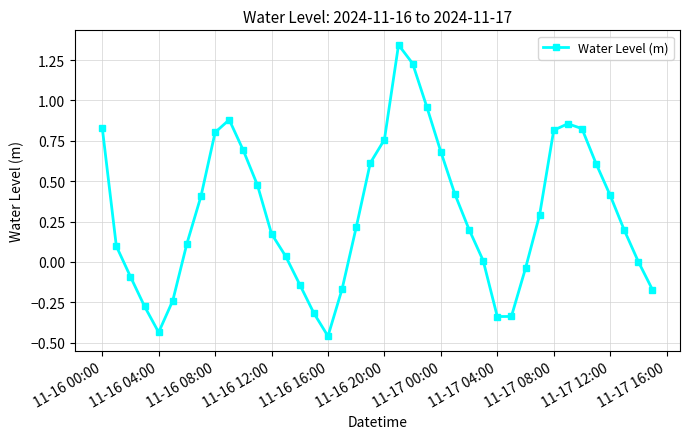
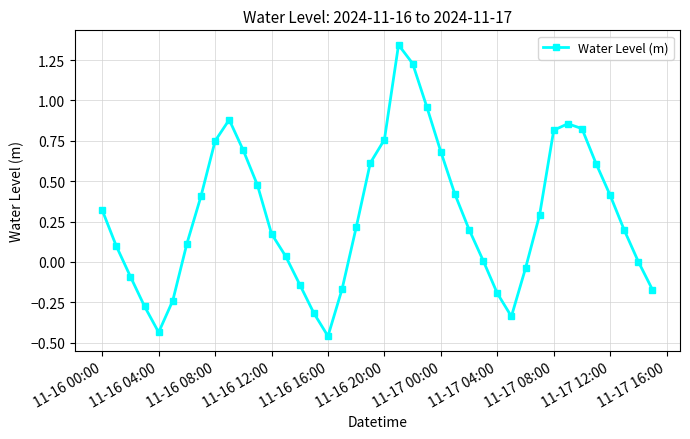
11-16 00:00: 0.83 -> 0.32
11-16 08:00: 0.80 -> 0.75
11-17 04:00: -0.34 -> -0.19
